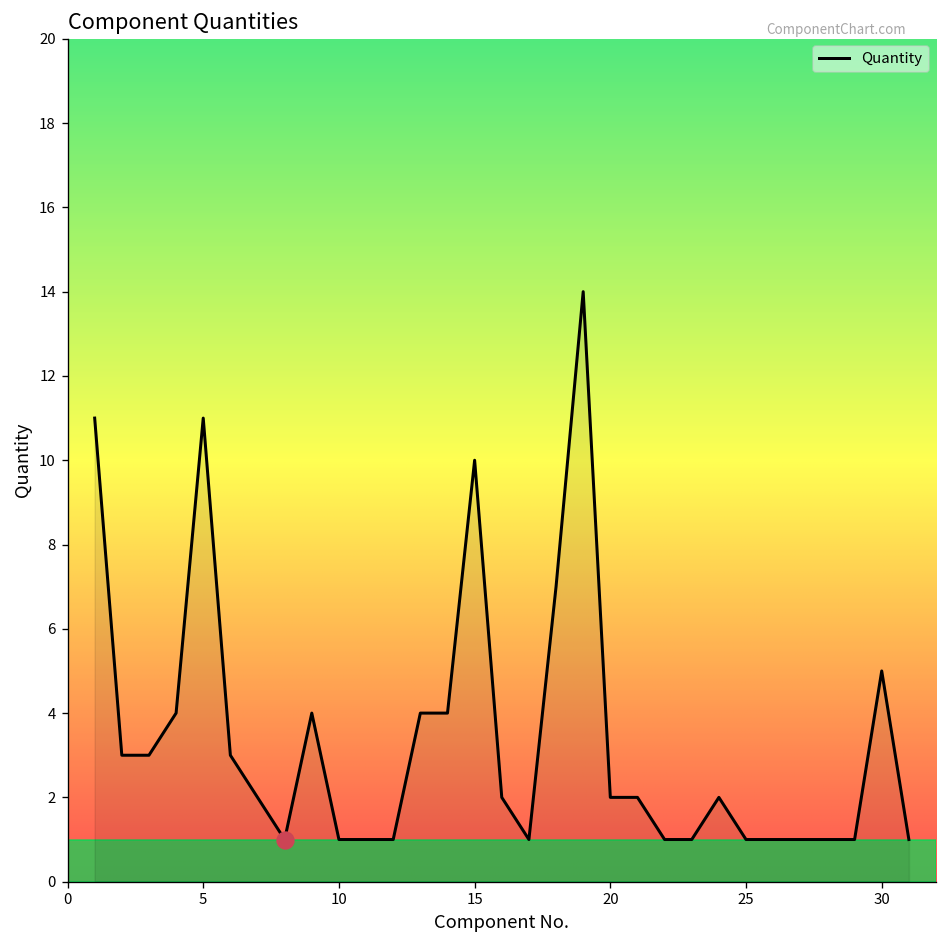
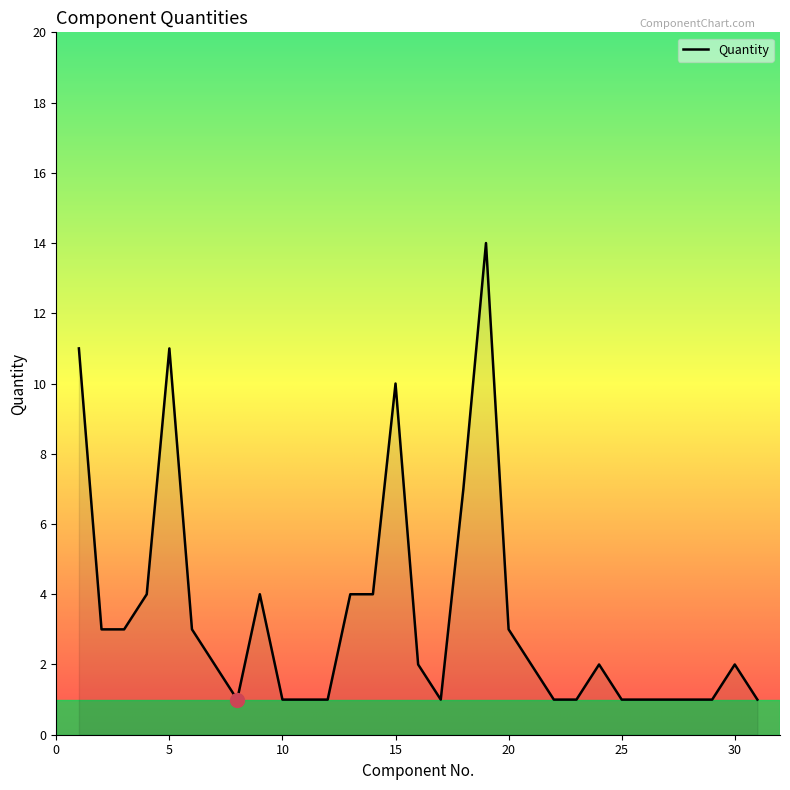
Quantity, 20: 2 -> 3
Quantity, 30: 5 -> 2
